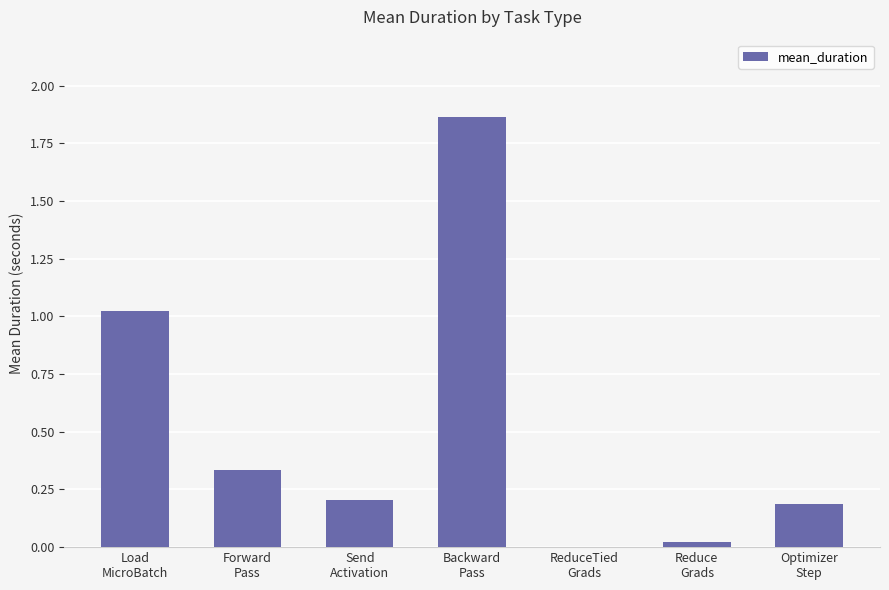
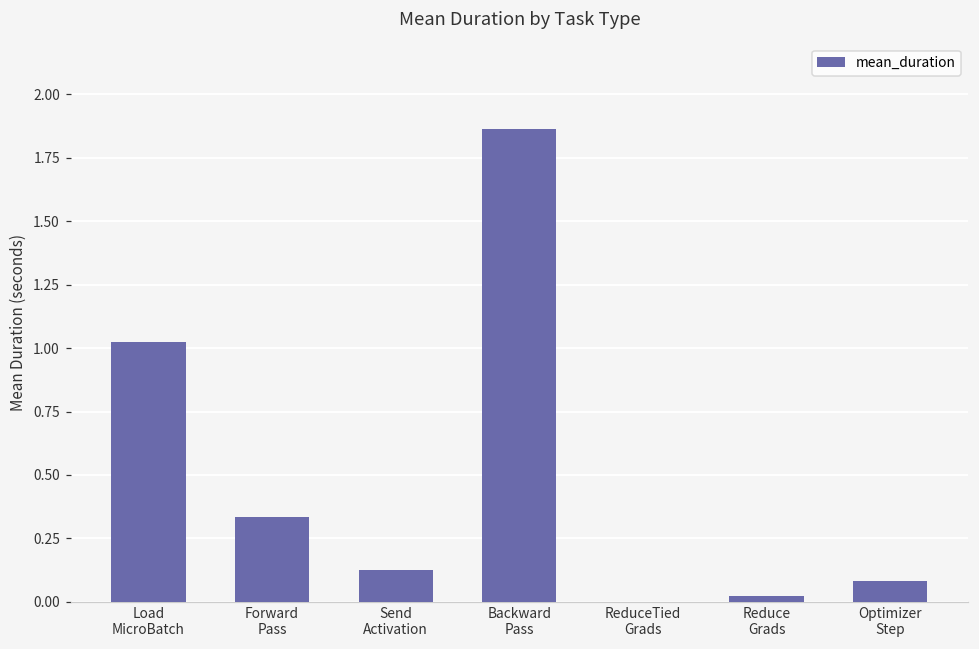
Send Activation: 0.20 -> 0.13
Optimizer Step: 0.19 -> 0.08
